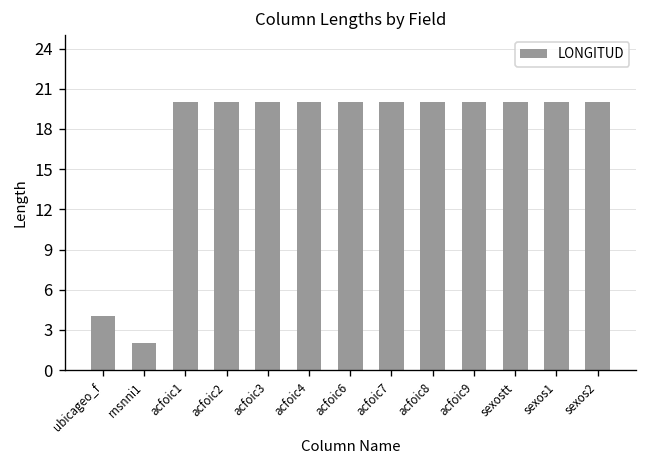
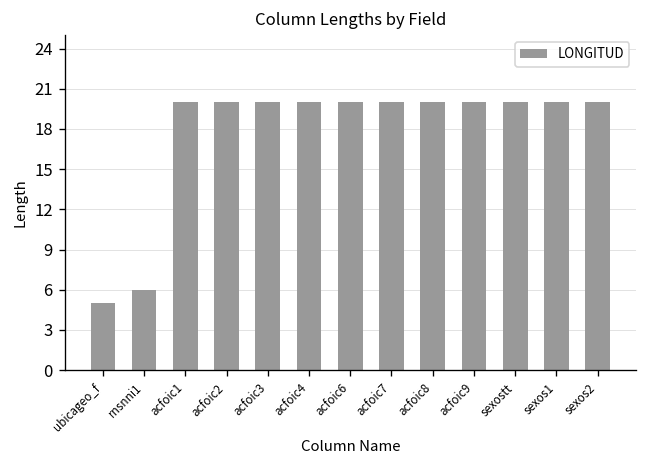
ubicageo_f: 4 -> 5
rnsnni1: 2 -> 6
